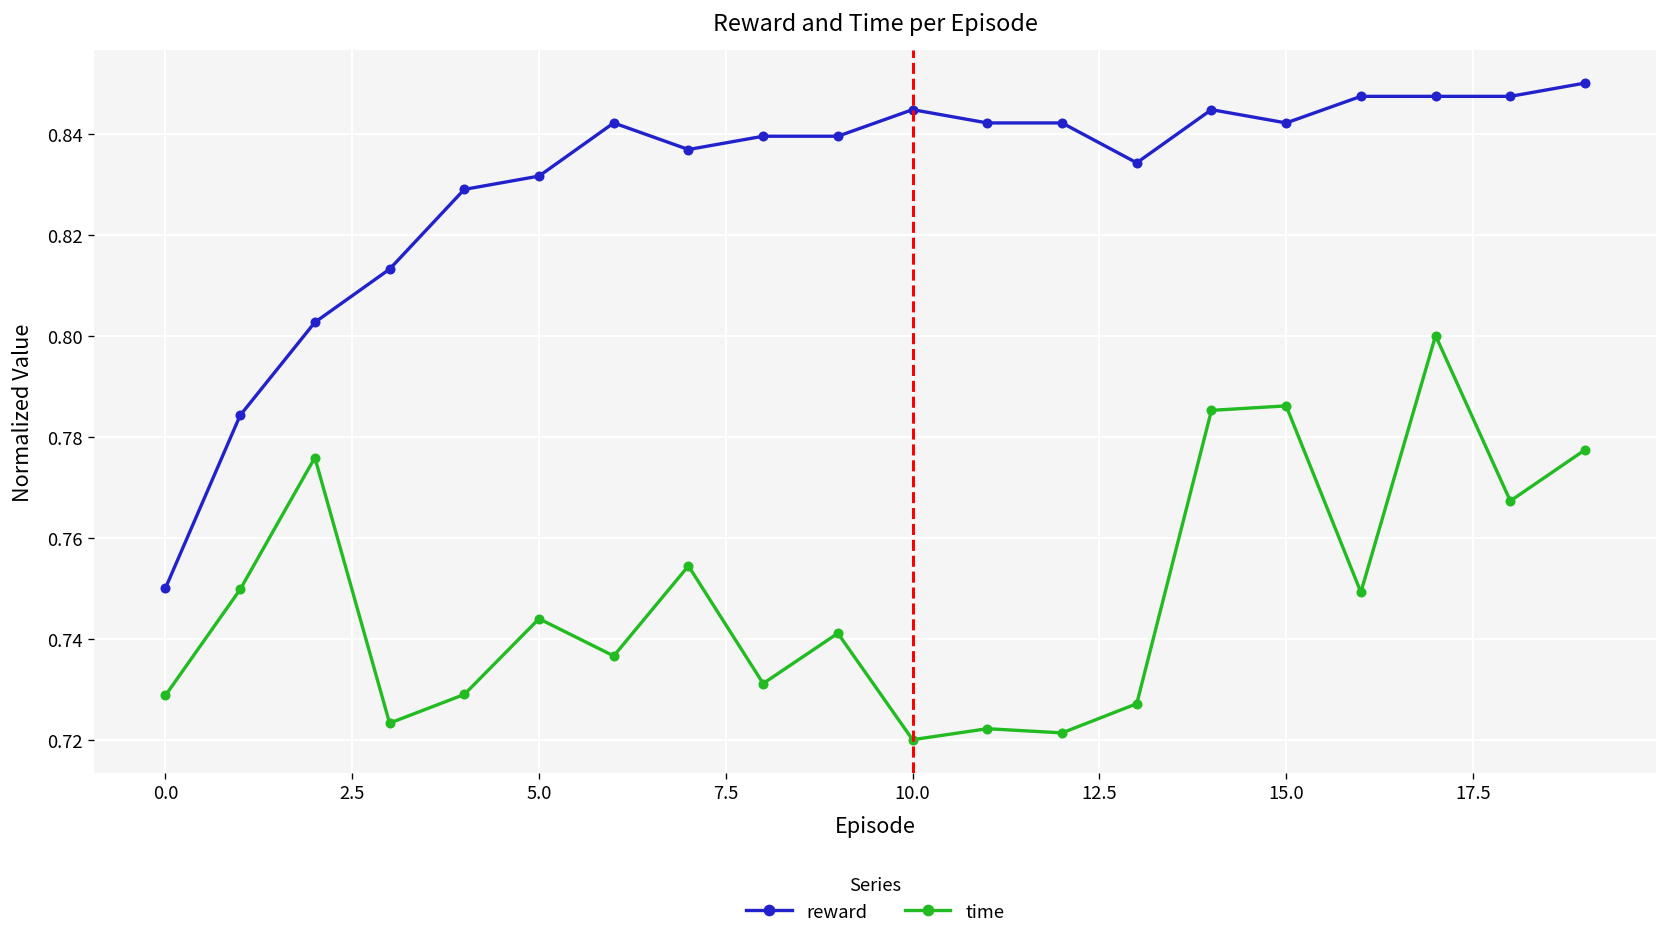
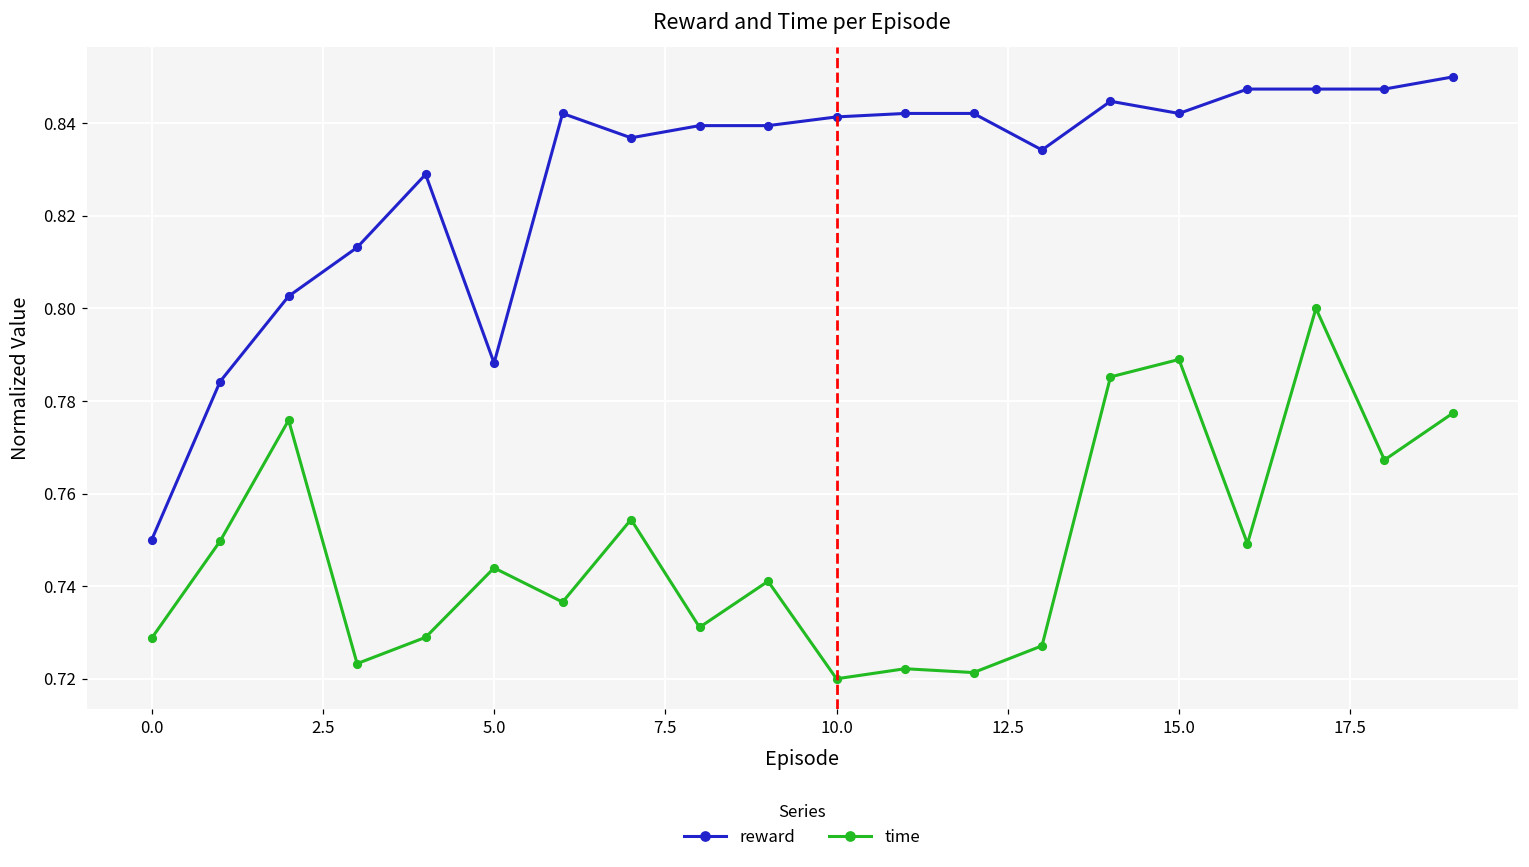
reward, 5.0: 0.832 -> 0.788
reward, 10.0: 0.845 -> 0.841
time, 15.0: 0.786 -> 0.789
